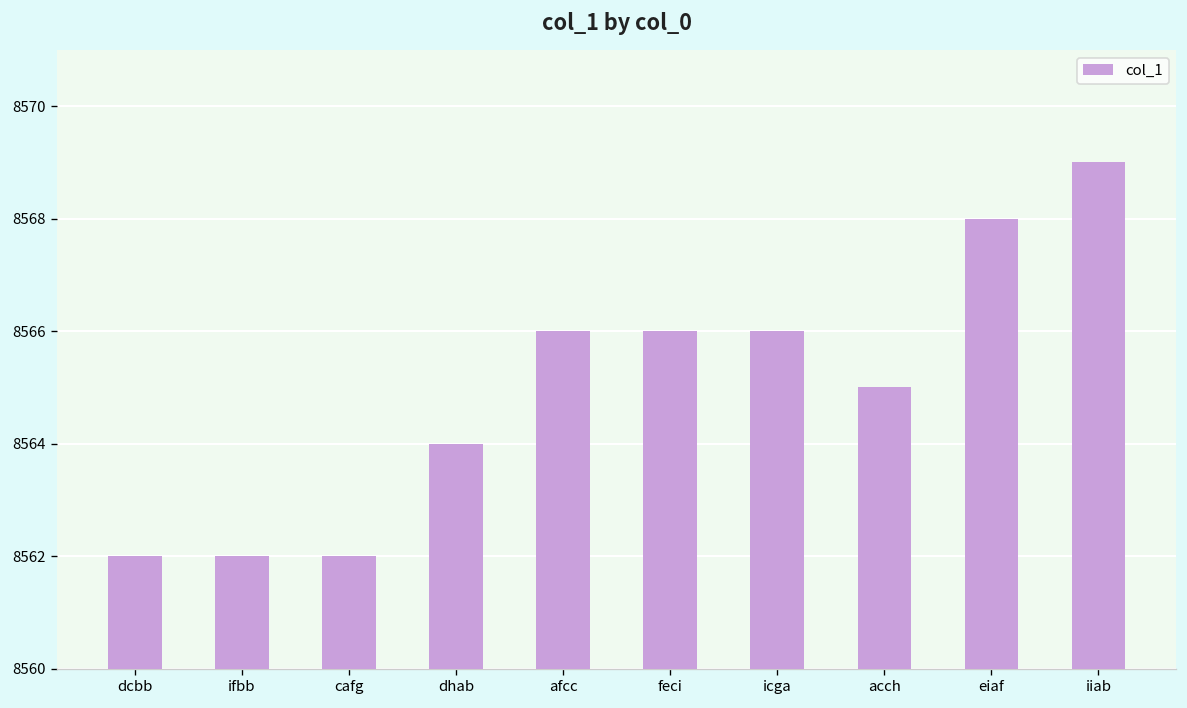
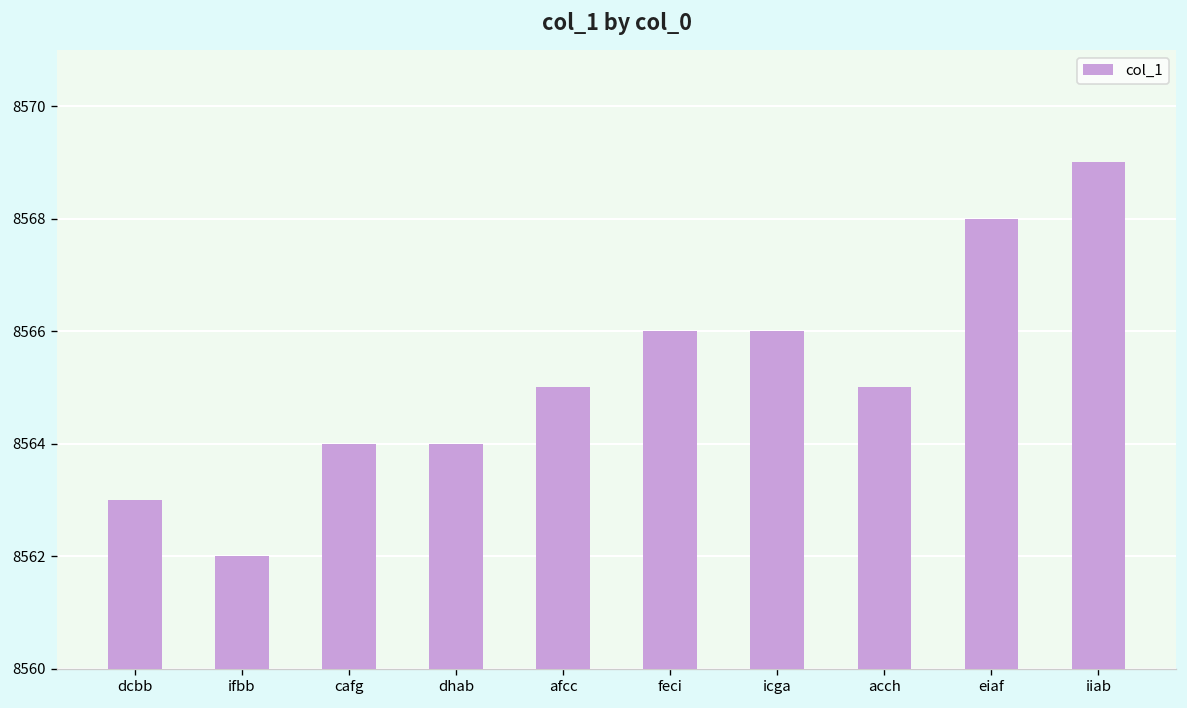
dcbb: 8562 -> 8563
cafg: 8562 -> 8564
afcc: 8566 -> 8565
